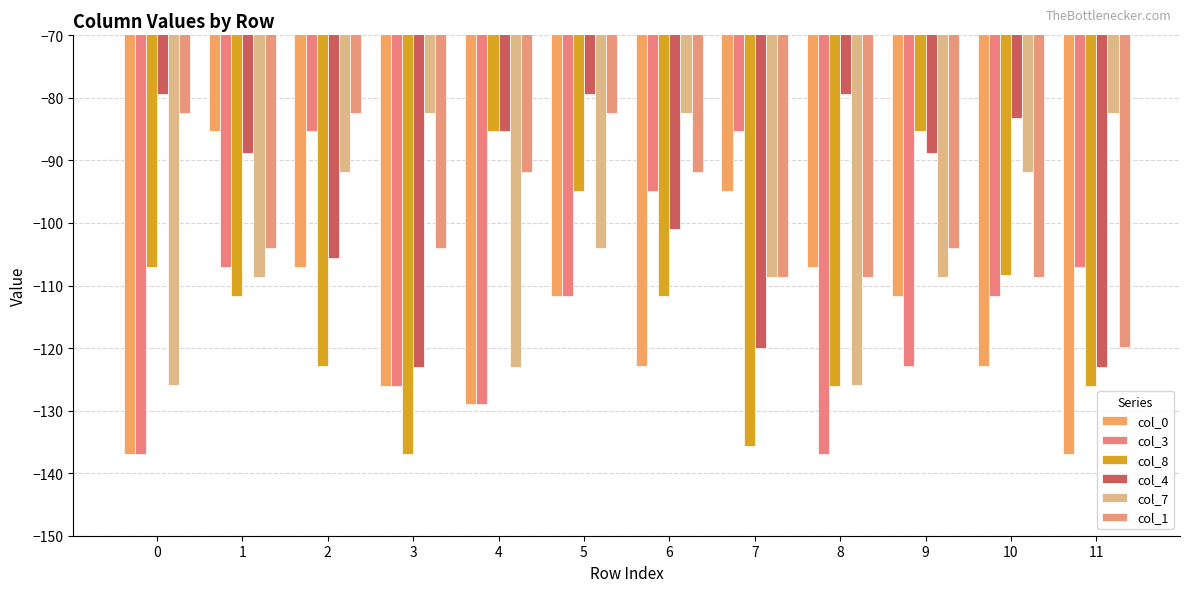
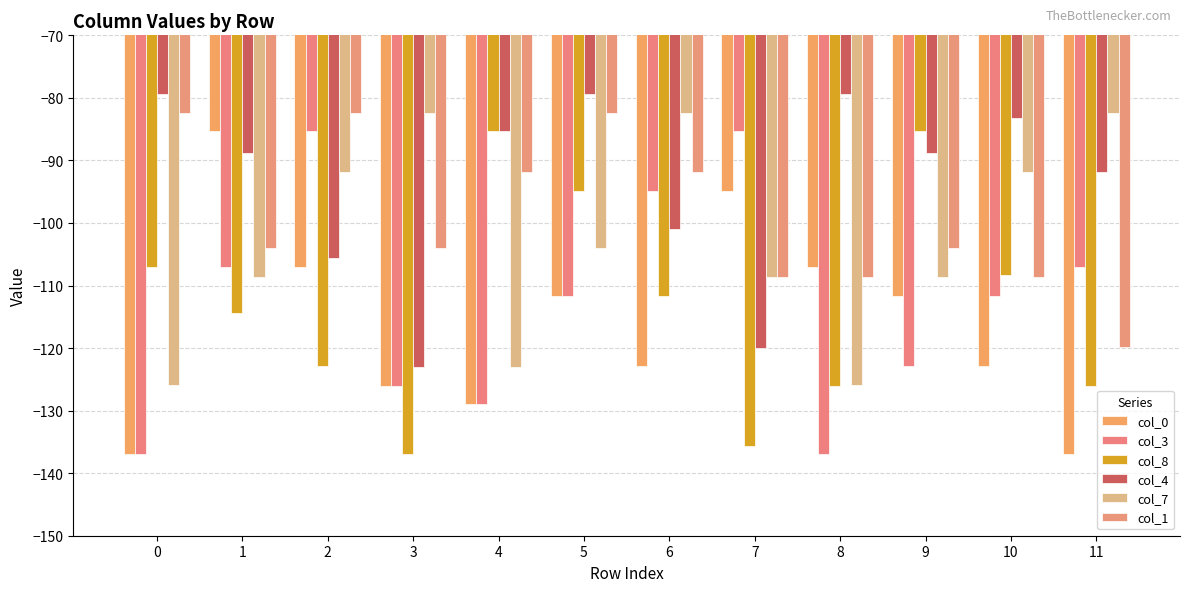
col_8, 1: -112 -> -114
col_4, 11: -123 -> -92
